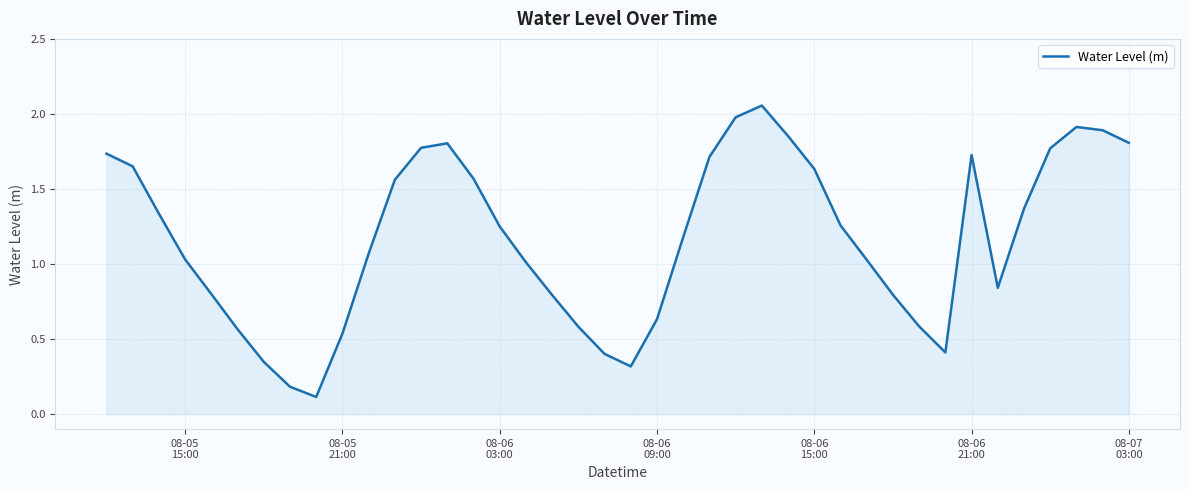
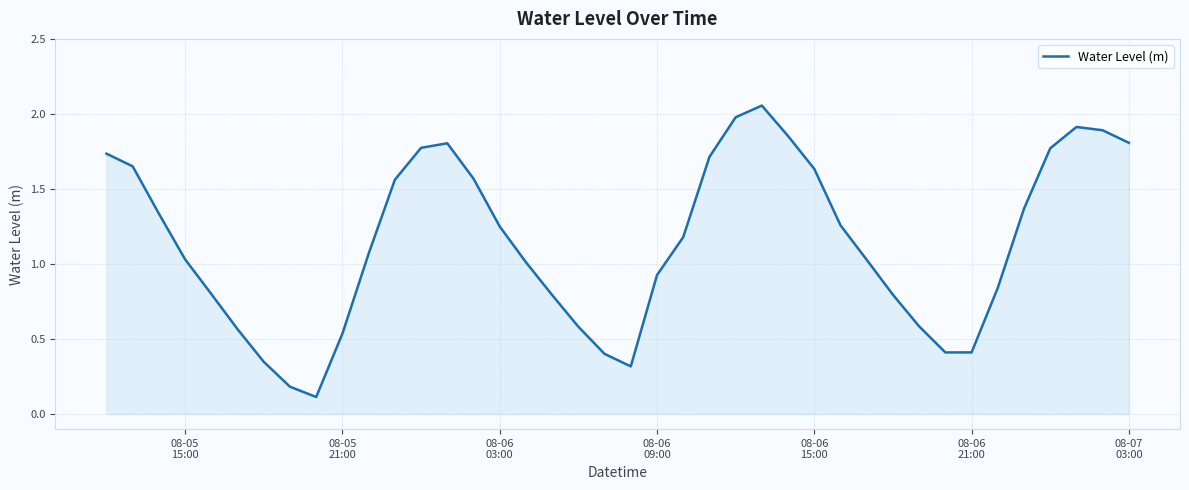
08-06 09:00: 0.63 -> 0.93
08-06 21:00: 1.73 -> 0.41
